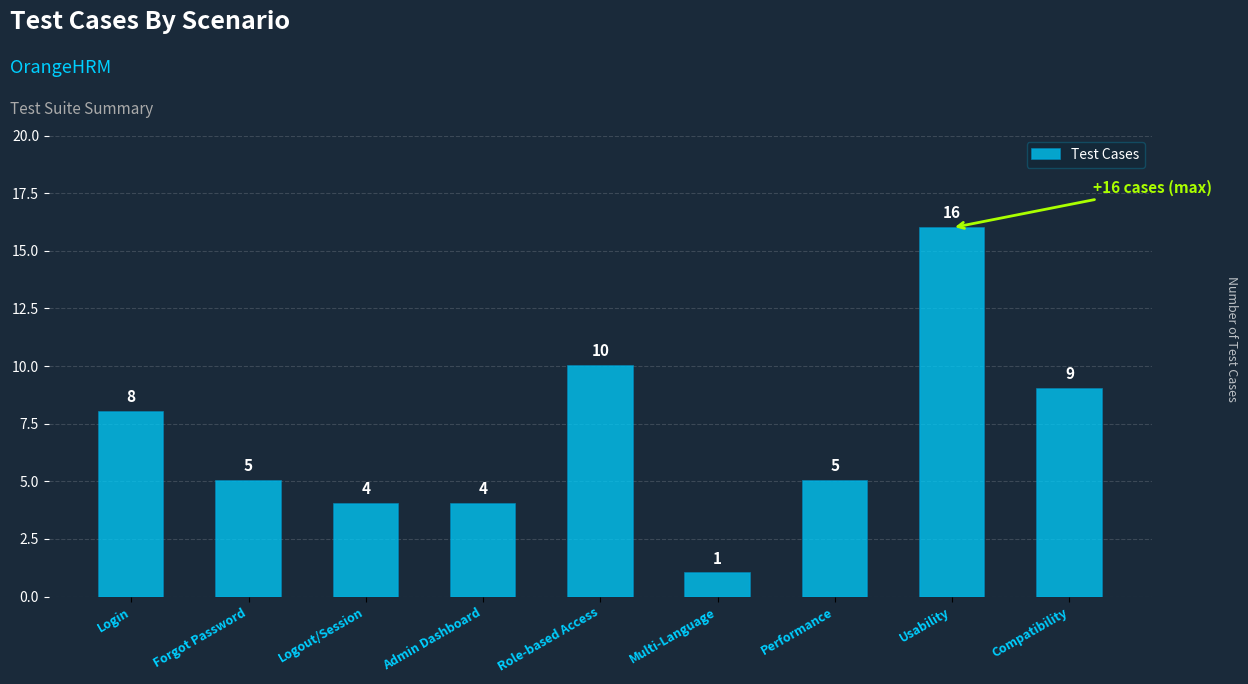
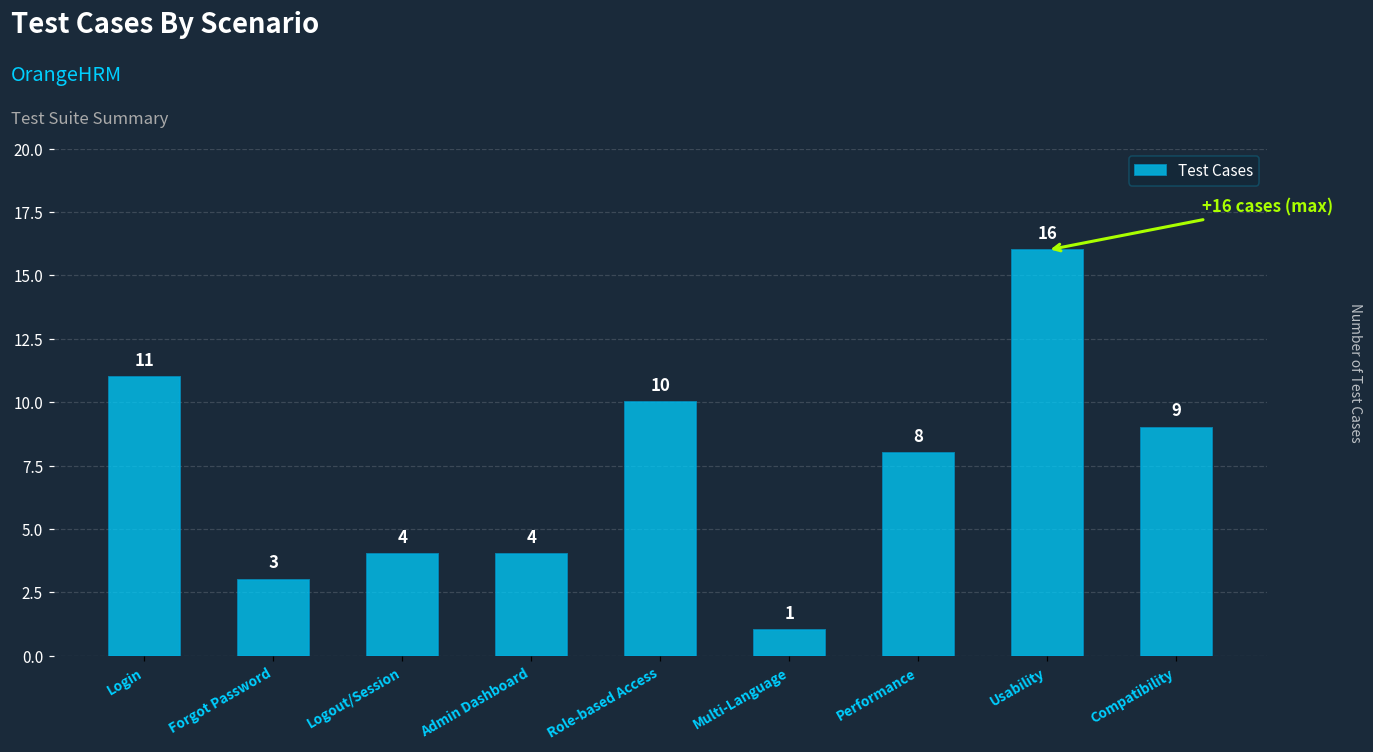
Login: 8 -> 11
Forgot Password: 5 -> 3
Performance: 5 -> 8
